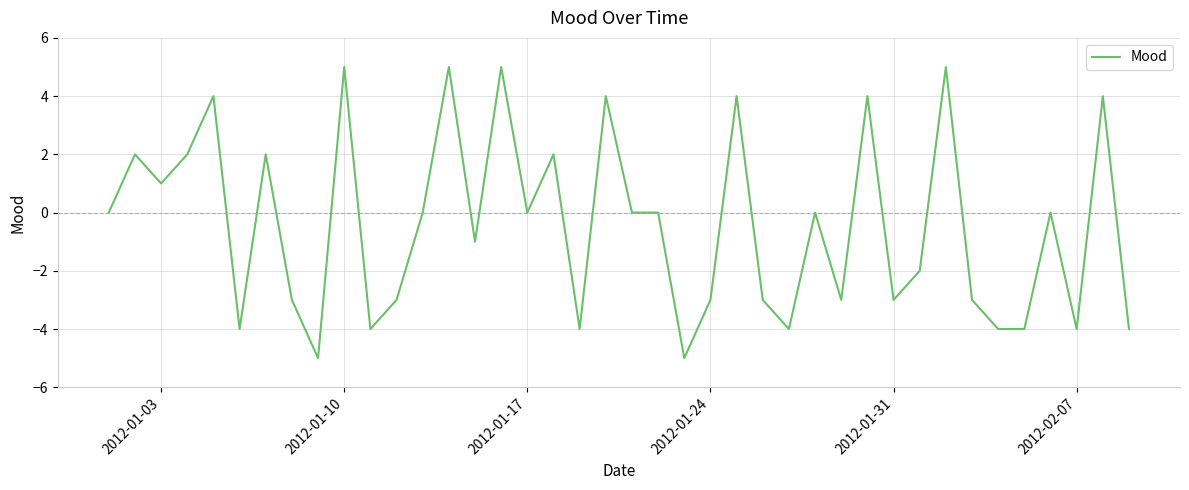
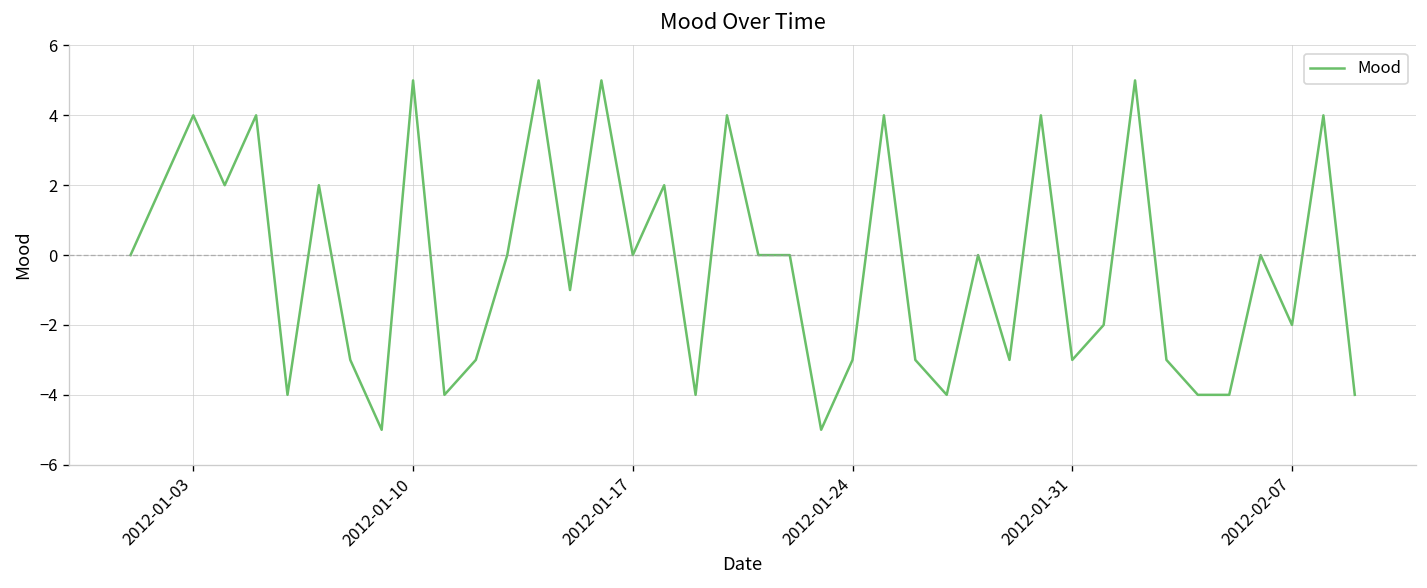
2012-01-03: 1 -> 4
2012-02-07: -4 -> -2
